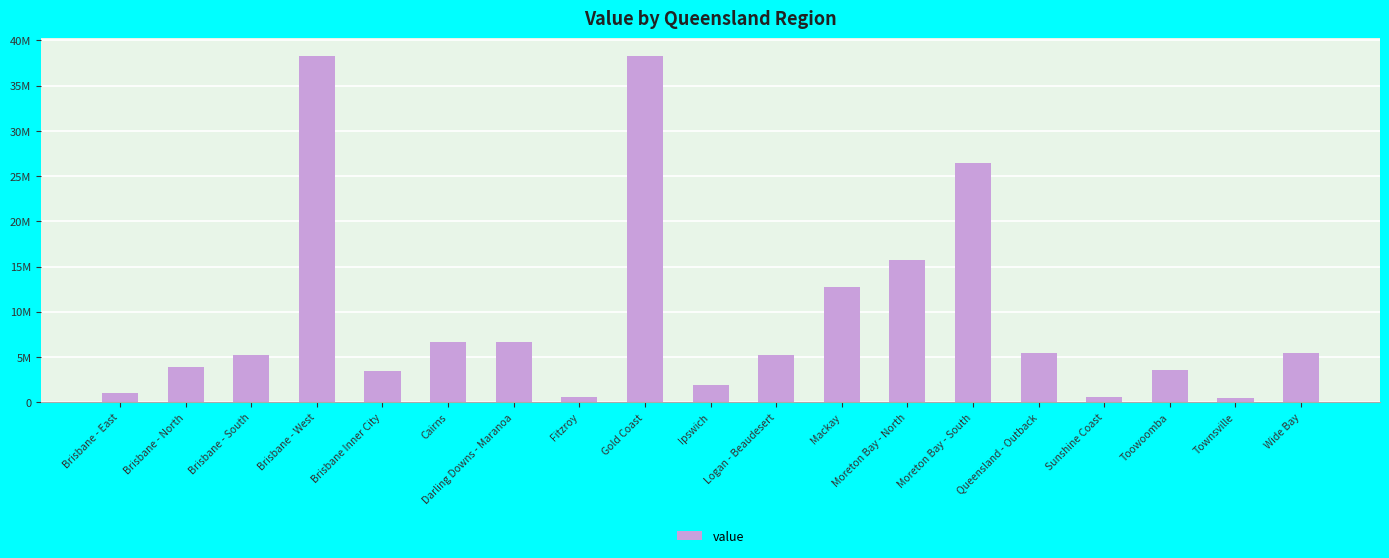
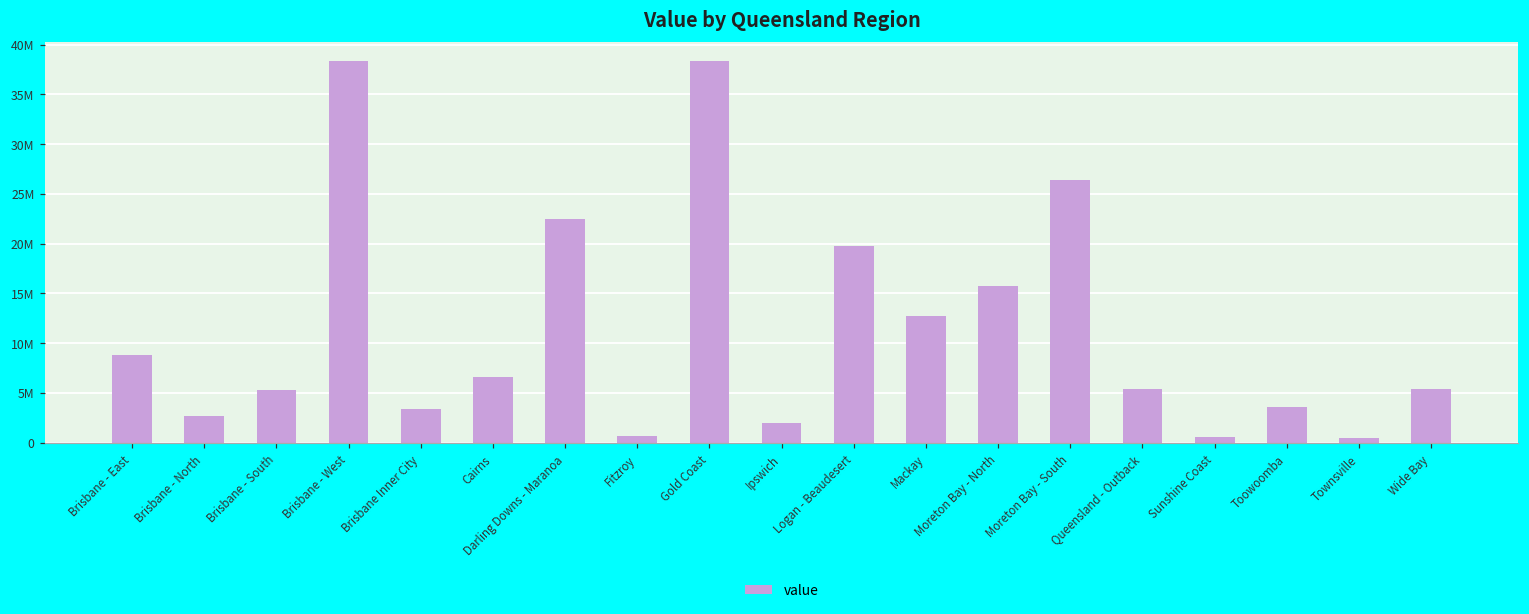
Brisbane - East: 1000000 -> 9000000
Brisbane - North: 4000000 -> 3000000
Darling Downs - Maranoa: 7000000 -> 22000000
Logan - Beaudesert: 5000000 -> 20000000
